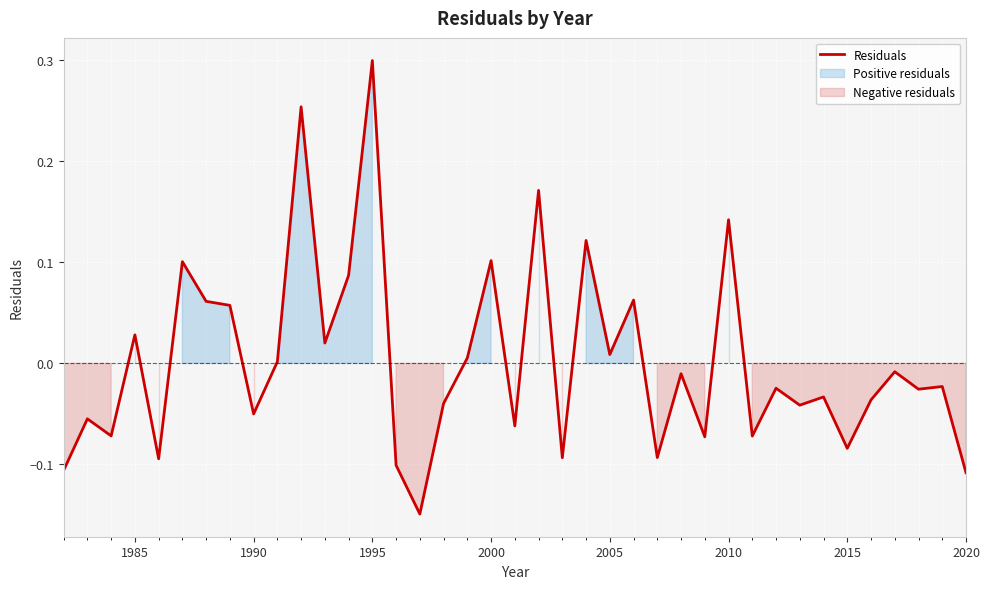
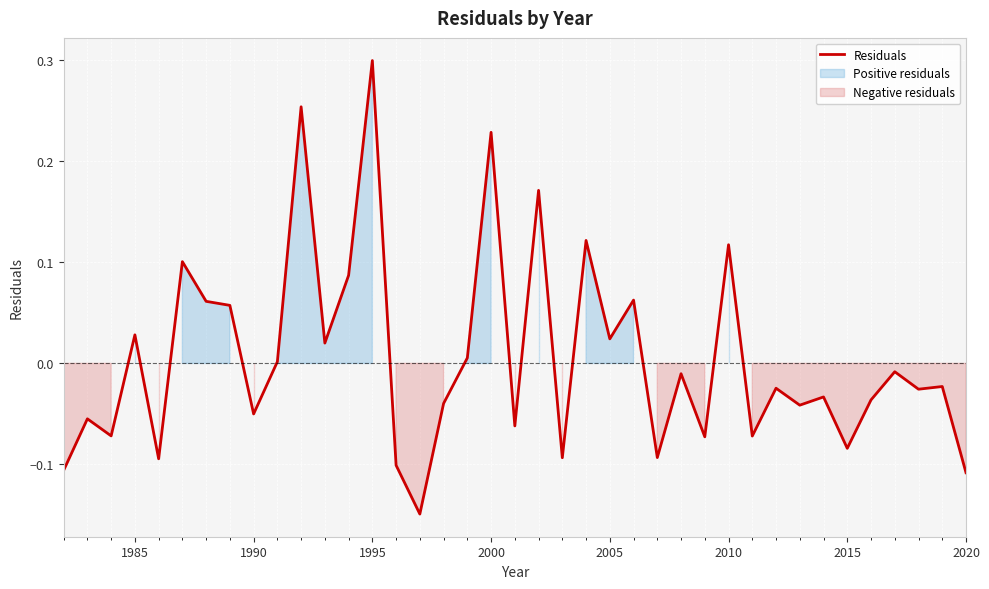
2000: 0.102 -> 0.229
2005: 0.009 -> 0.024
2010: 0.142 -> 0.117
